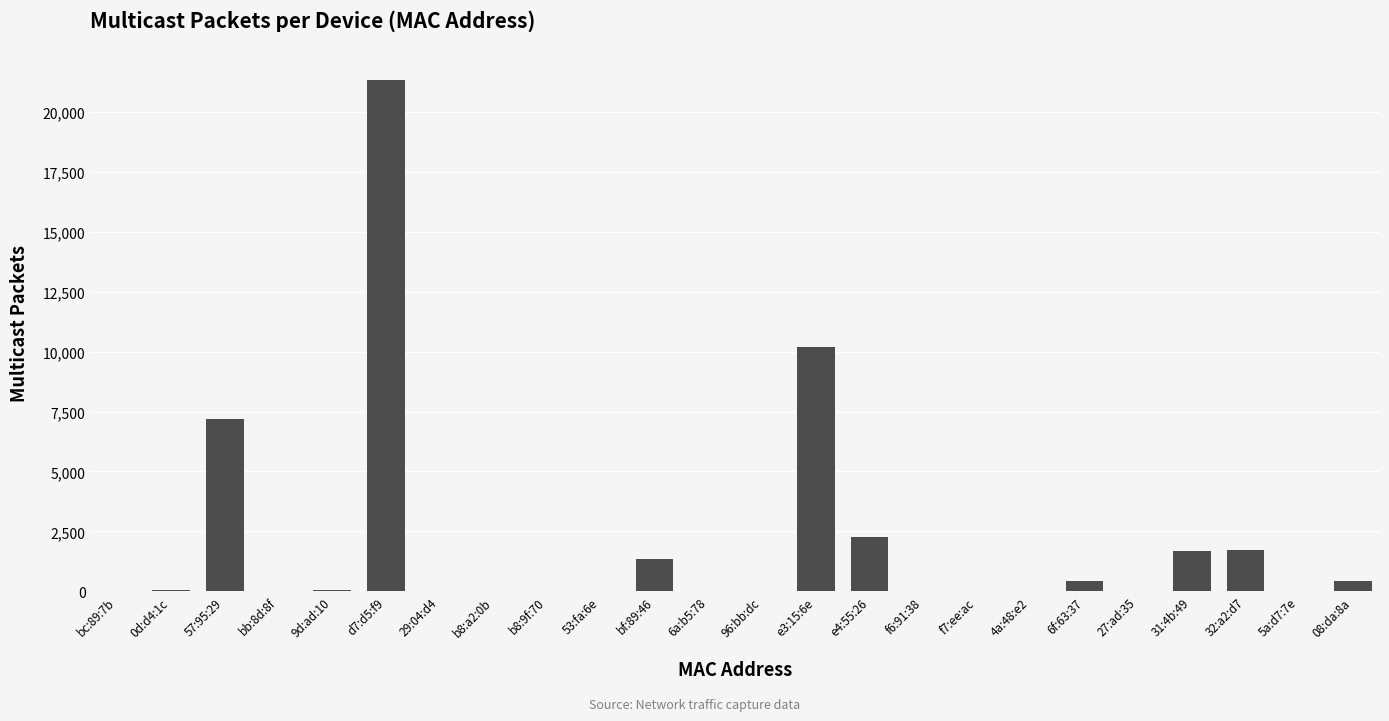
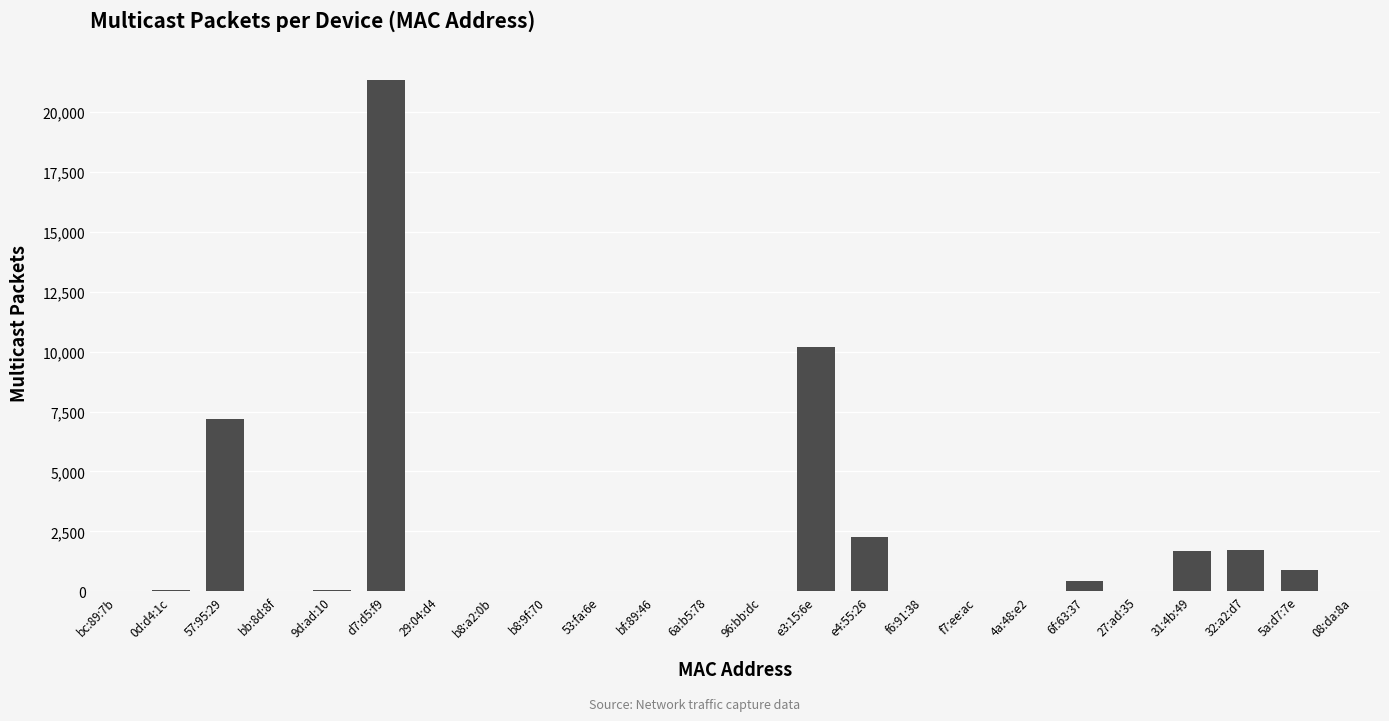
bf:89:46: 1,400 -> 0
5a:d7:7e: 0 -> 900
08:da:8a: 400 -> 0
